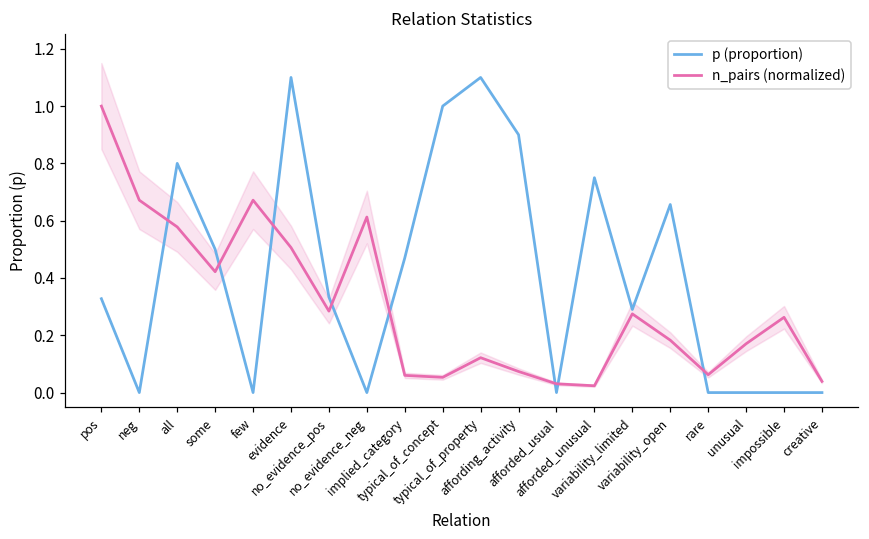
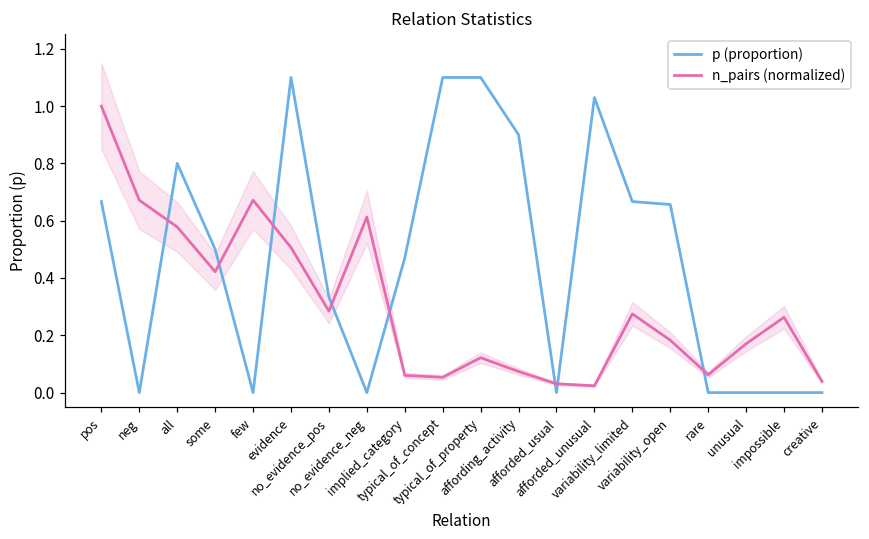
p (proportion), pos: 0.33 -> 0.67
p (proportion), typical_of_concept: 1.0 -> 1.1
p (proportion), afforded_unusual: 0.75 -> 1.03
p (proportion), variability_limited: 0.29 -> 0.67
